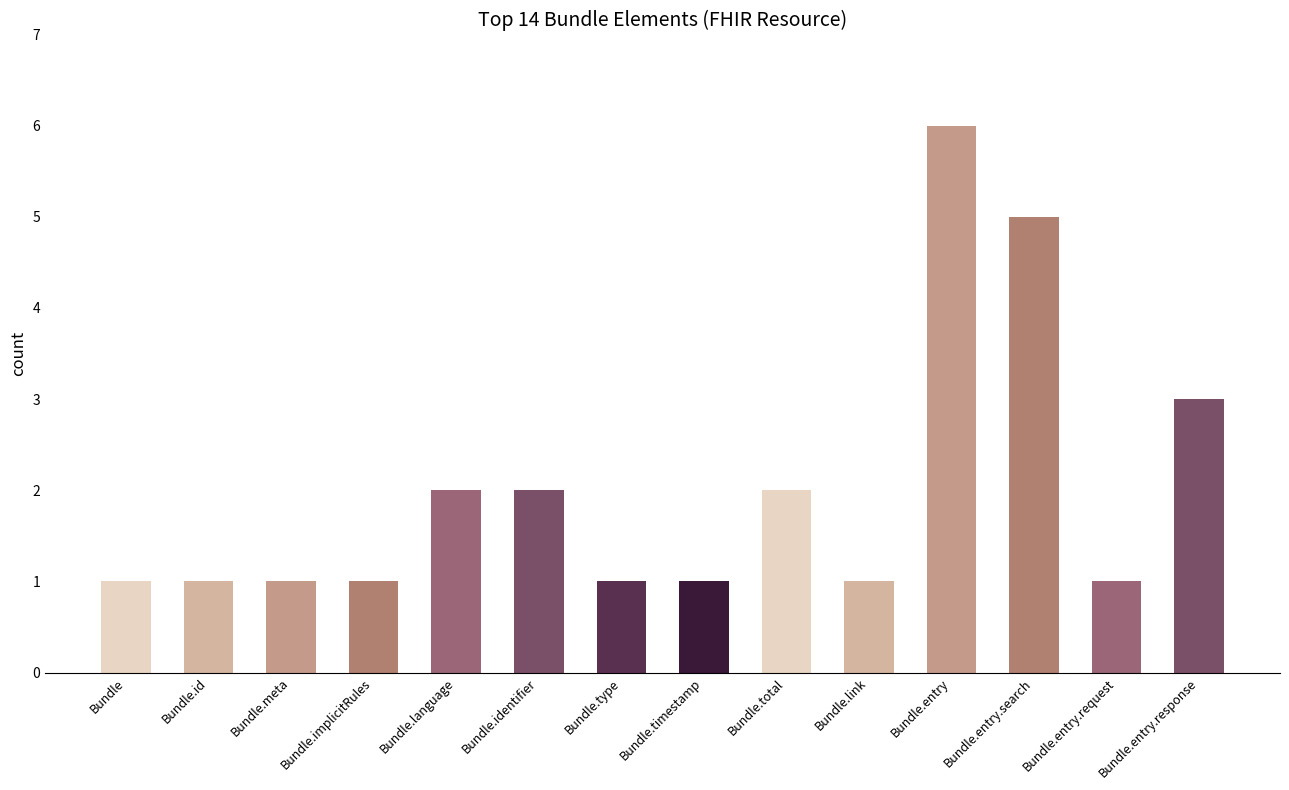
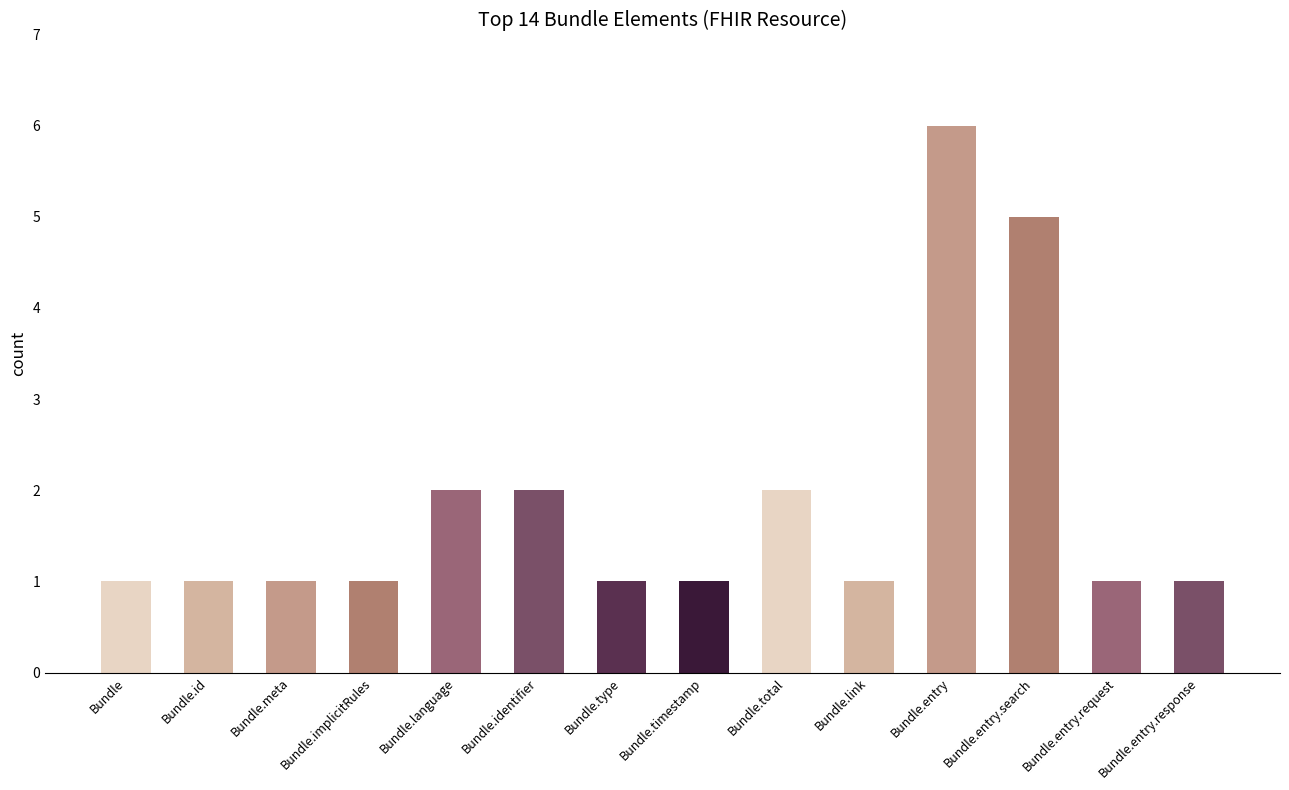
Bundle.entry.response: 3 -> 1
